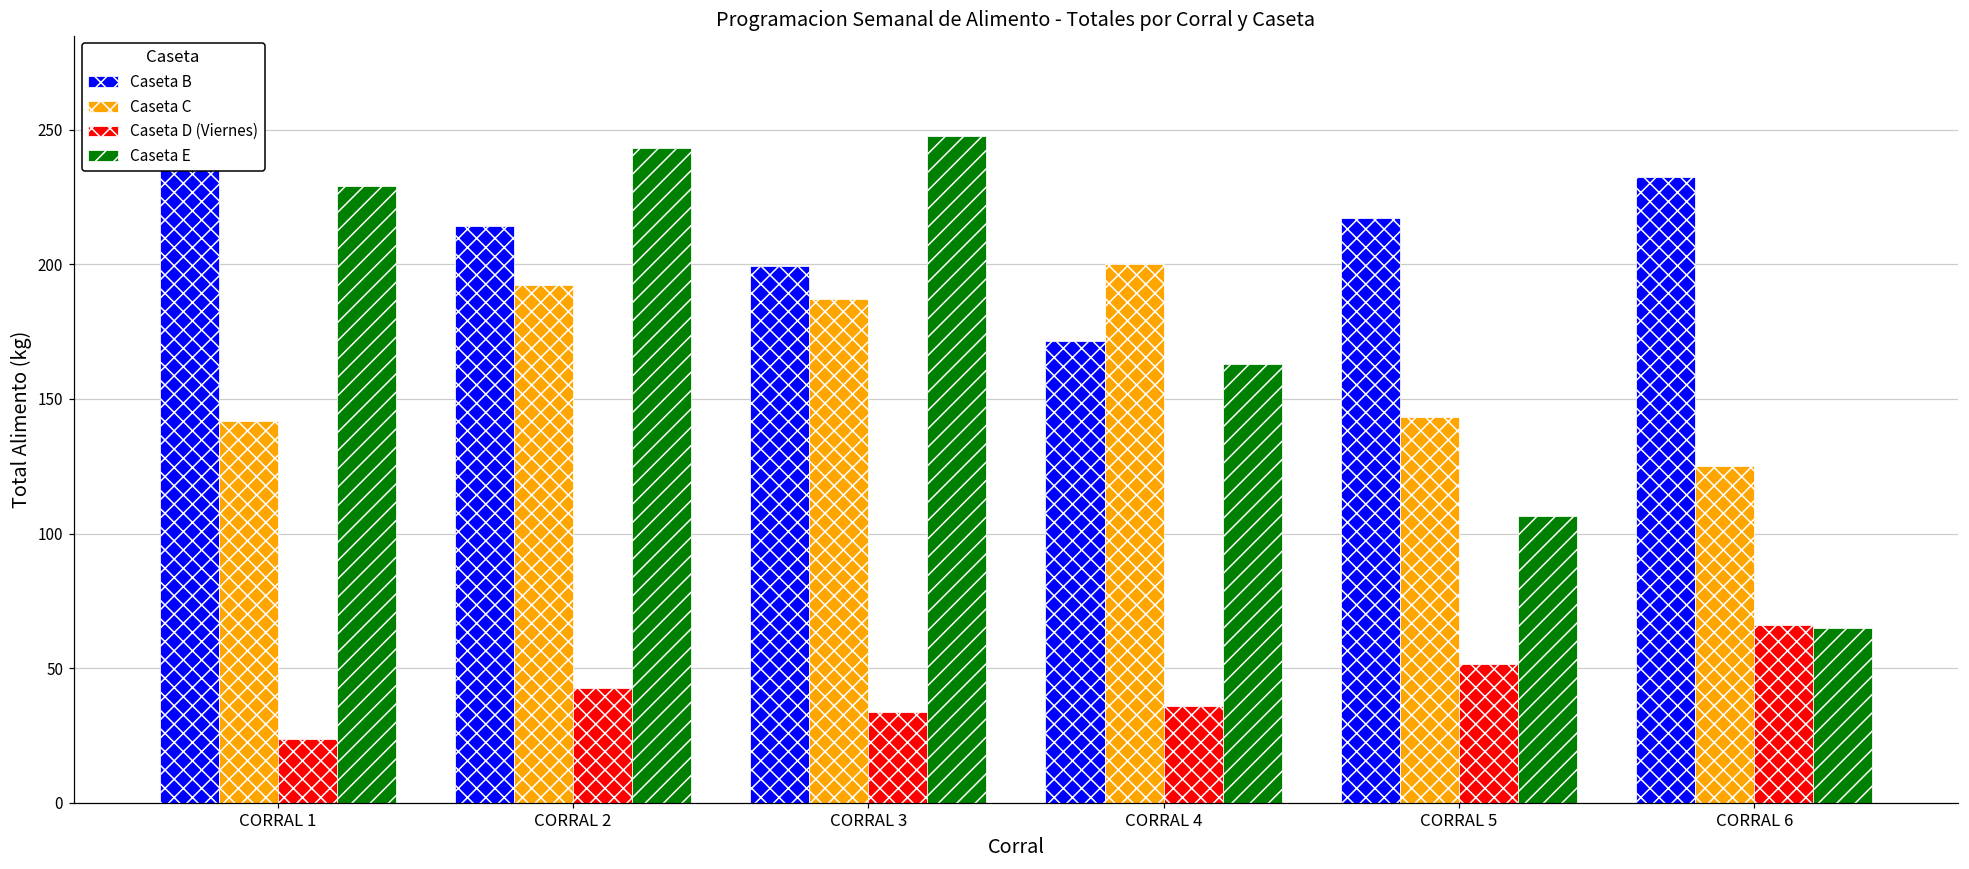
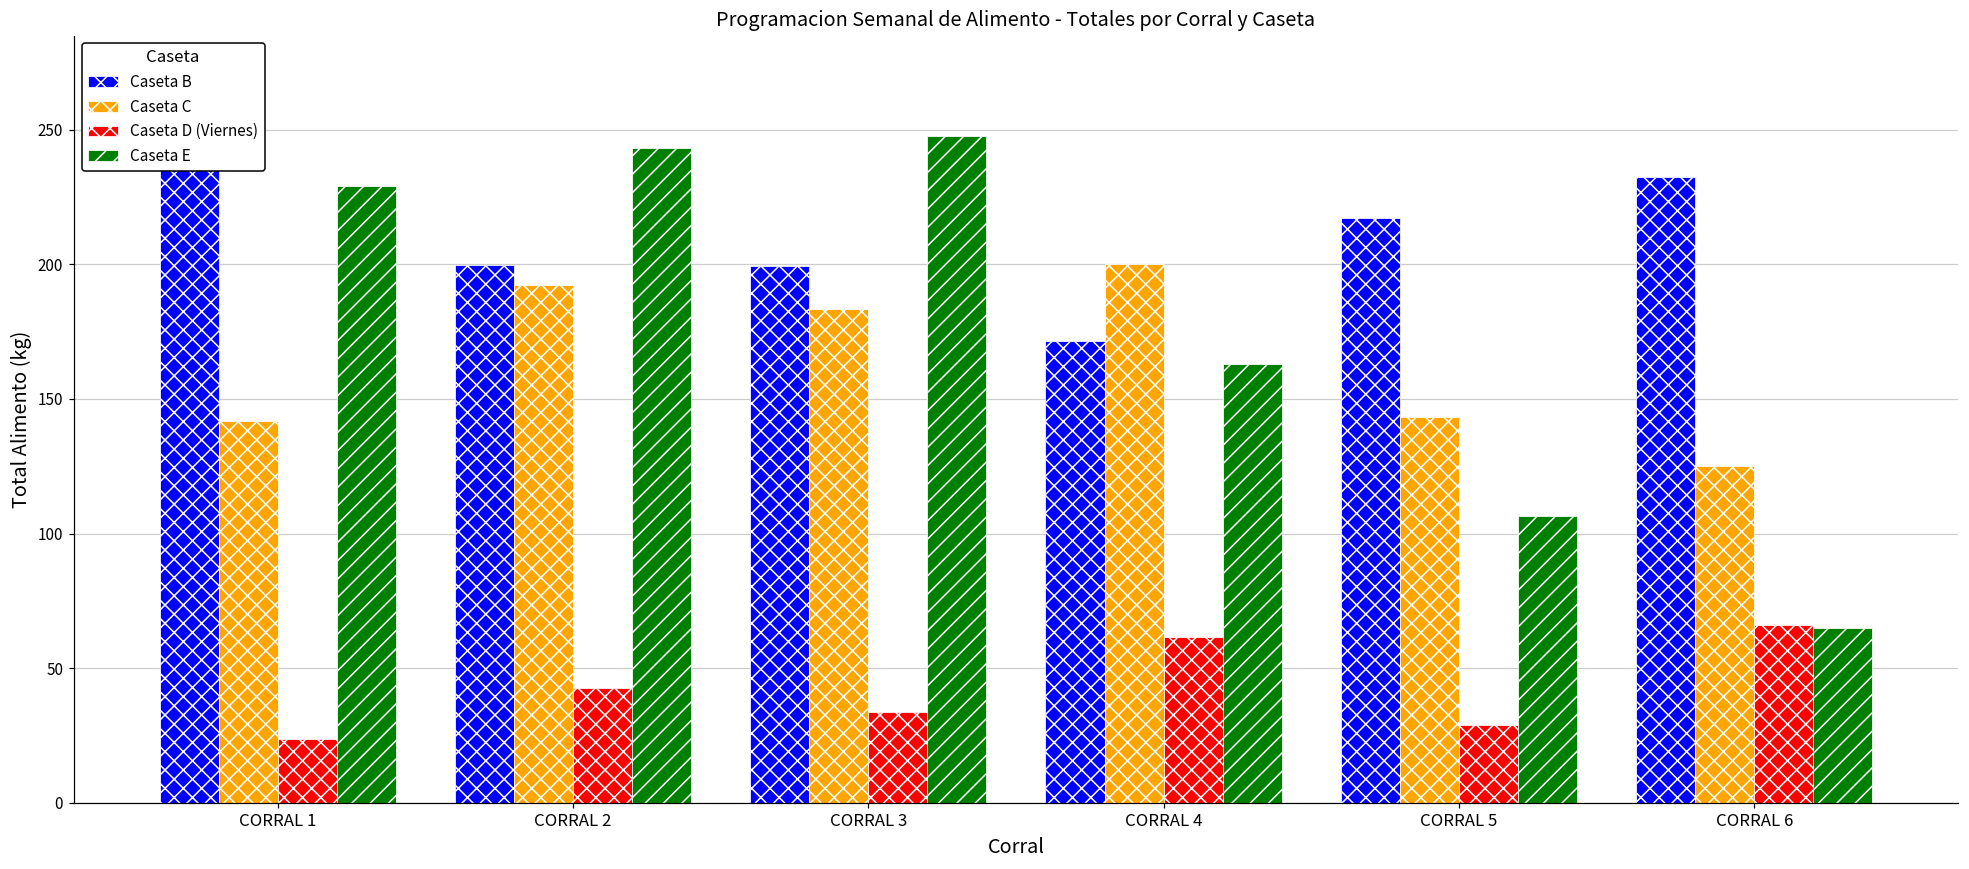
Caseta B, CORRAL 2: 214 -> 200
Caseta C, CORRAL 3: 187 -> 184
Caseta D (Viernes), CORRAL 4: 36 -> 61
Caseta D (Viernes), CORRAL 5: 51 -> 29
